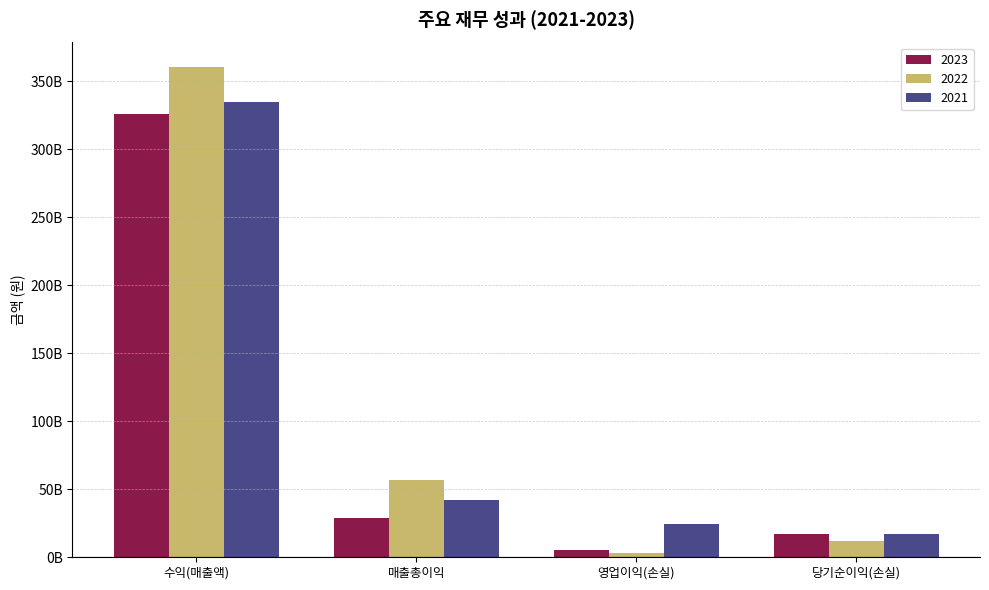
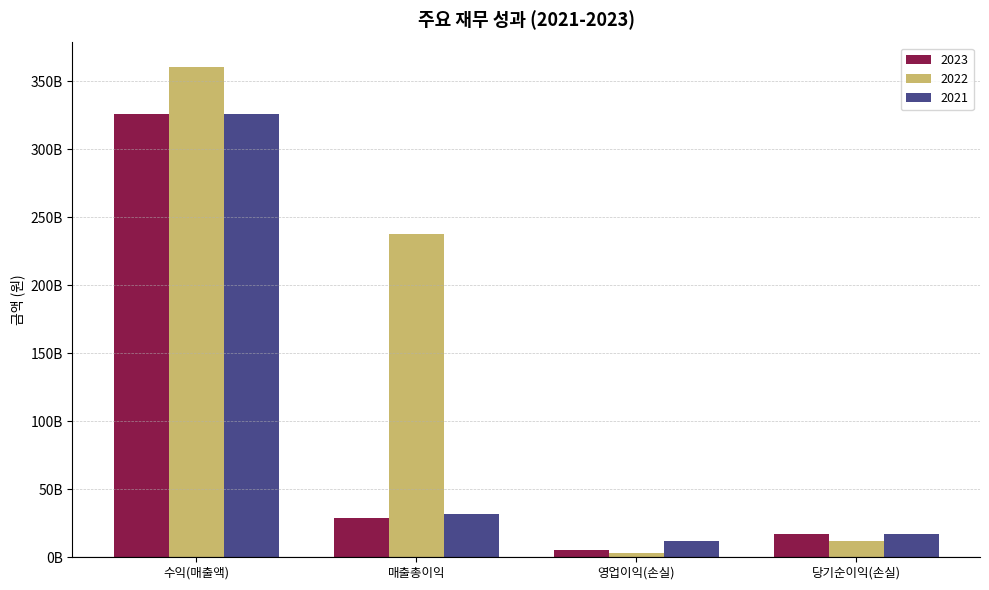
2021, 수익(매출액): 335000000000 -> 326000000000
2022, 매출총이익: 57000000000 -> 238000000000
2021, 매출총이익: 42000000000 -> 32000000000
2021, 영업이익(손실): 24000000000 -> 12000000000
